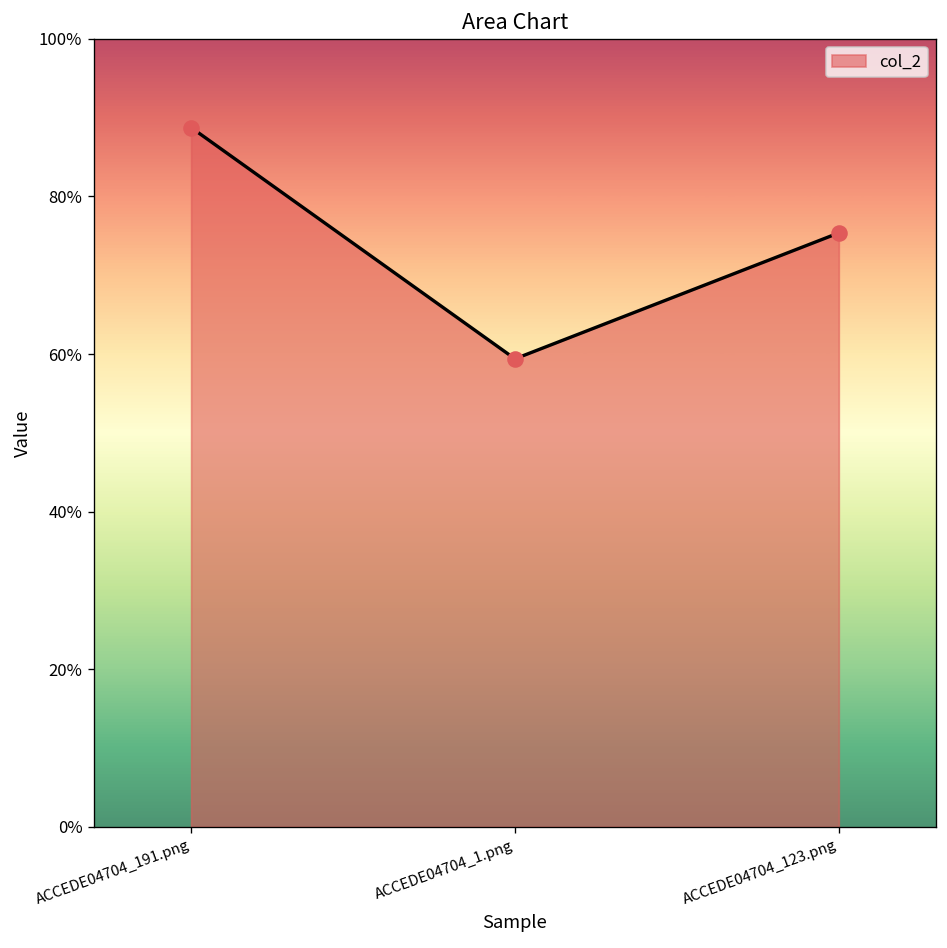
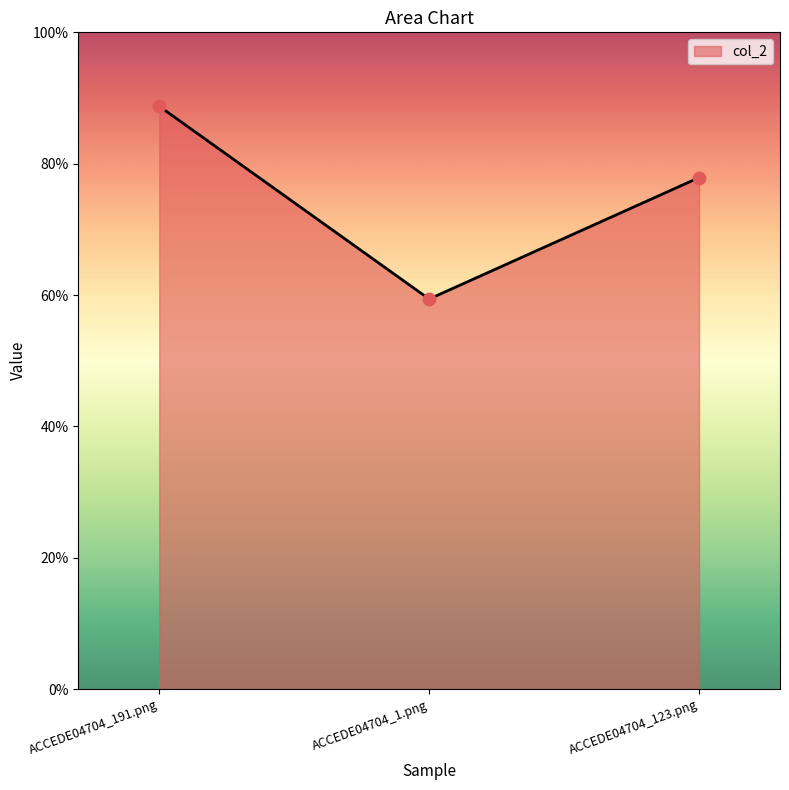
ACCEDE04704_123.png: 75% -> 78%
